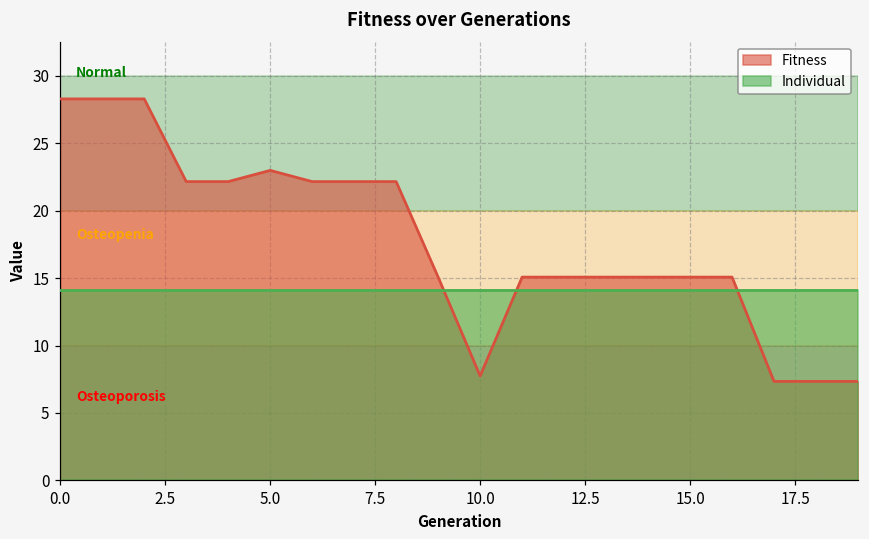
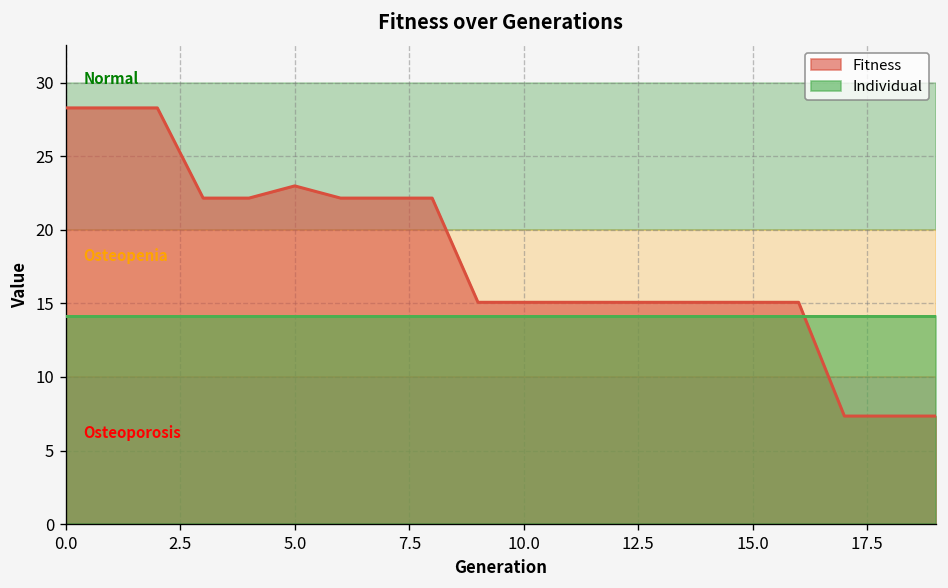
Fitness, 10.0: 7.7 -> 15.1
